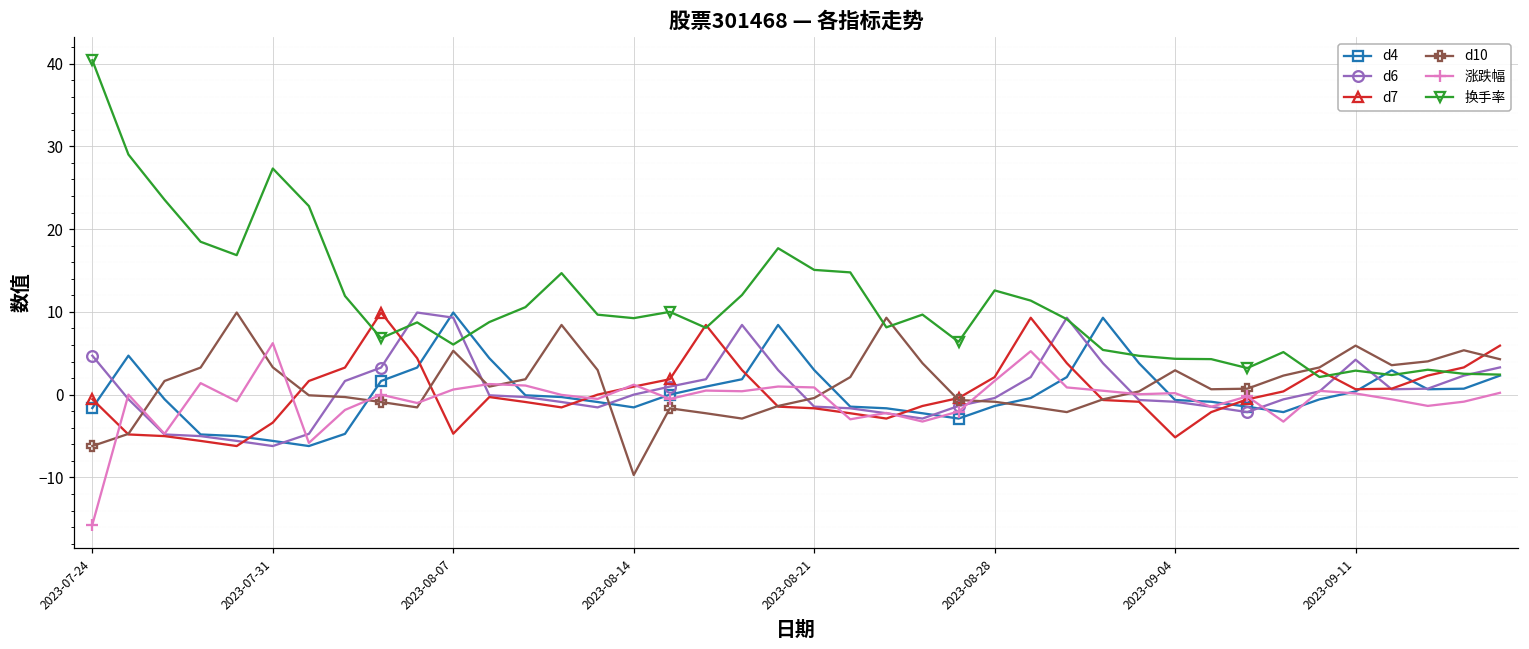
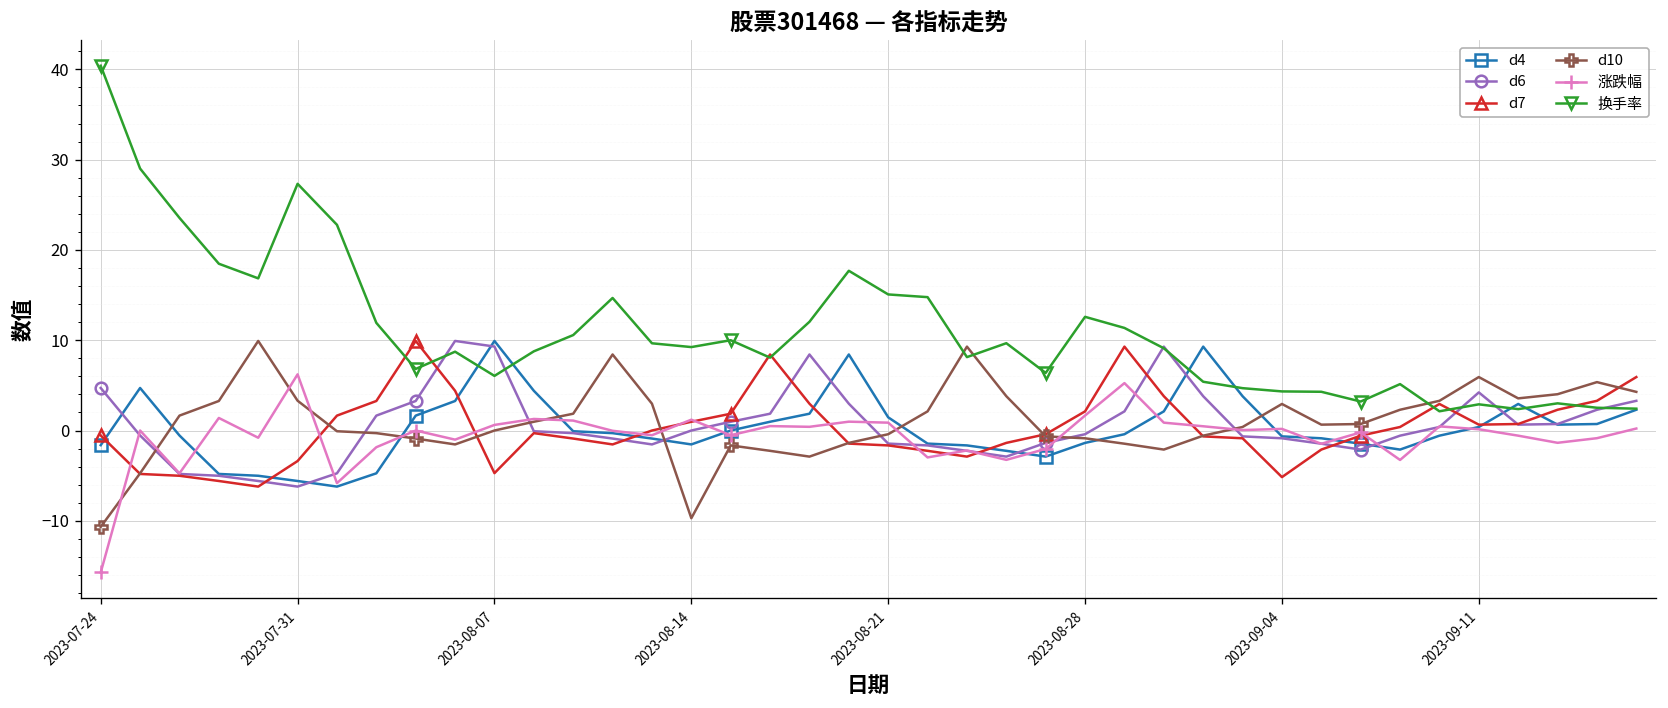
d10, 2023-07-24: -6 -> -11
d10, 2023-08-07: 5 -> 0
d4, 2023-08-21: 3 -> 1
